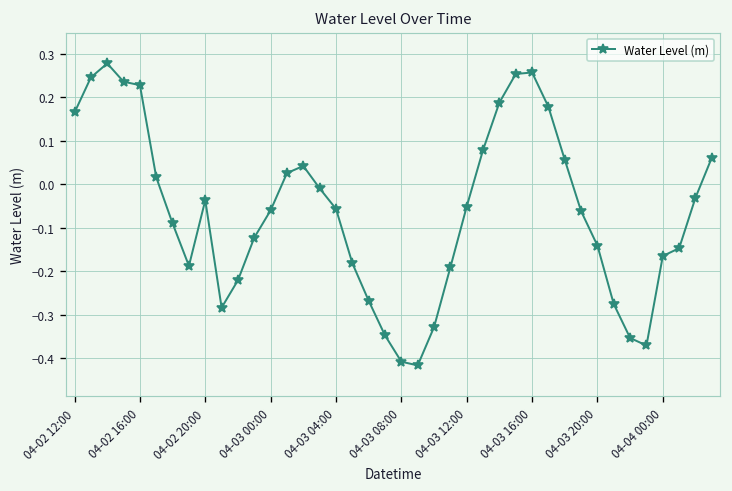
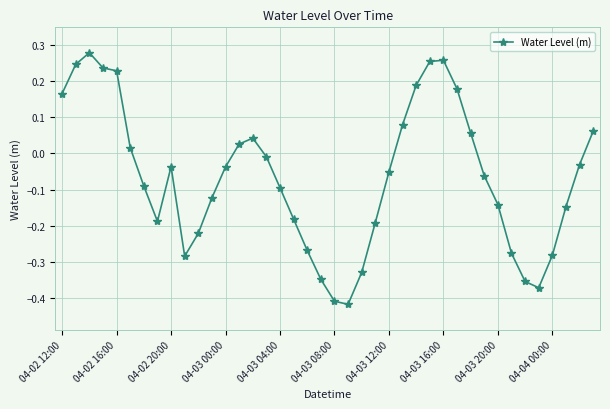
04-03 00:00: -0.06 -> -0.04
04-03 04:00: -0.06 -> -0.09
04-04 00:00: -0.17 -> -0.28
